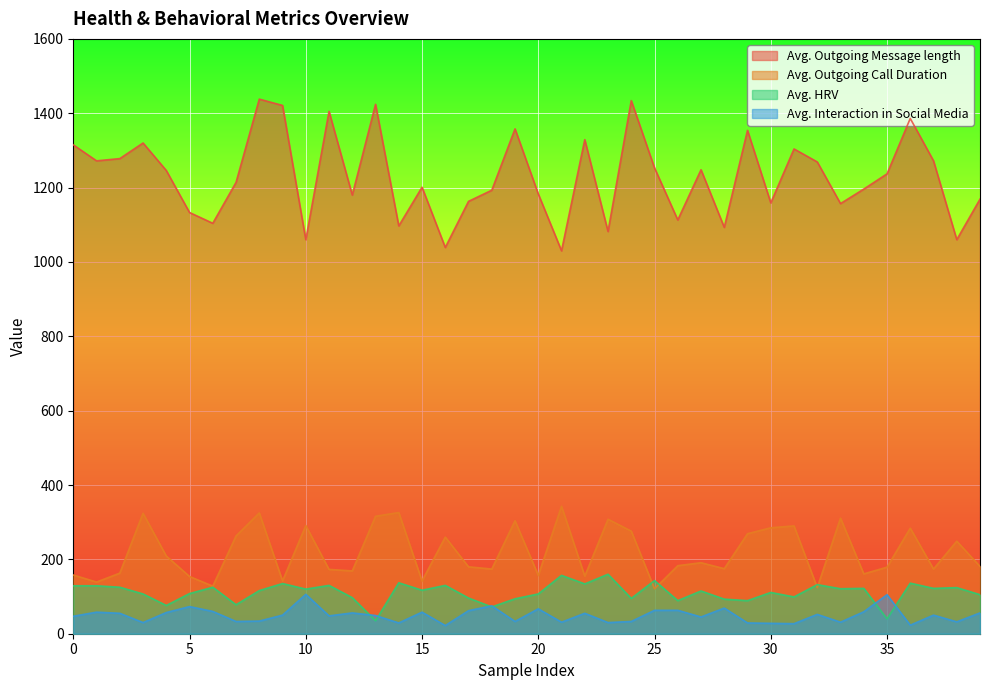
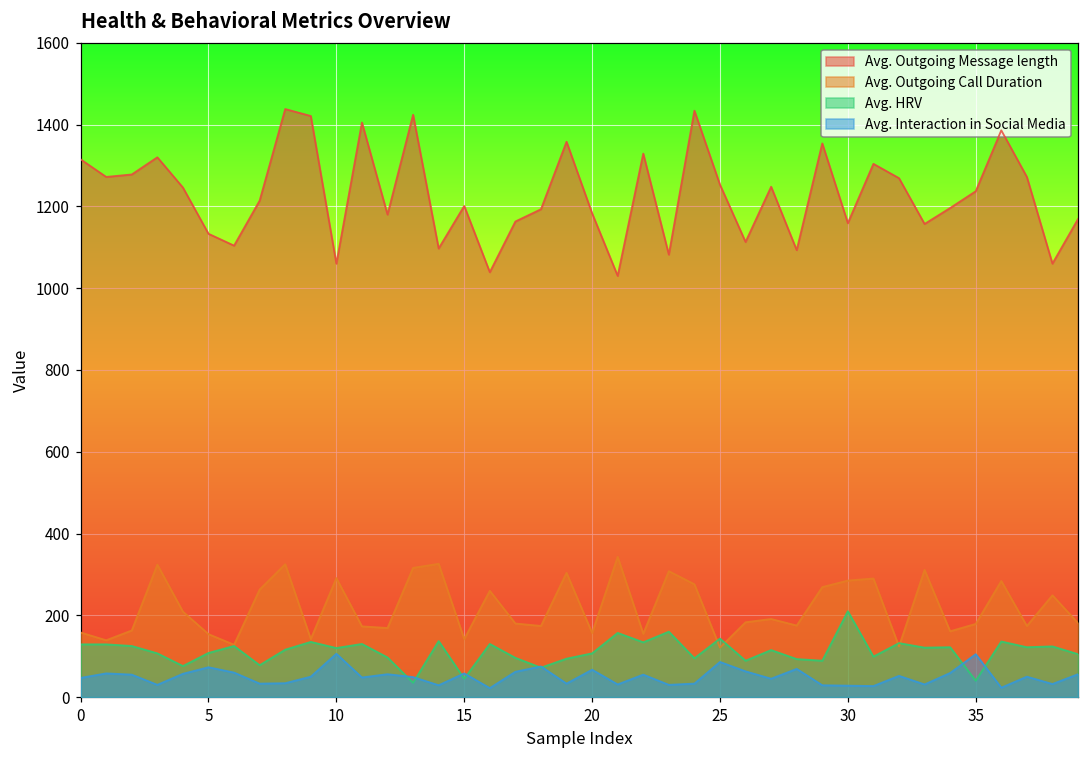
Avg. HRV, 15: 120 -> 50
Avg. Interaction in Social Media, 25: 60 -> 90
Avg. HRV, 30: 110 -> 210
